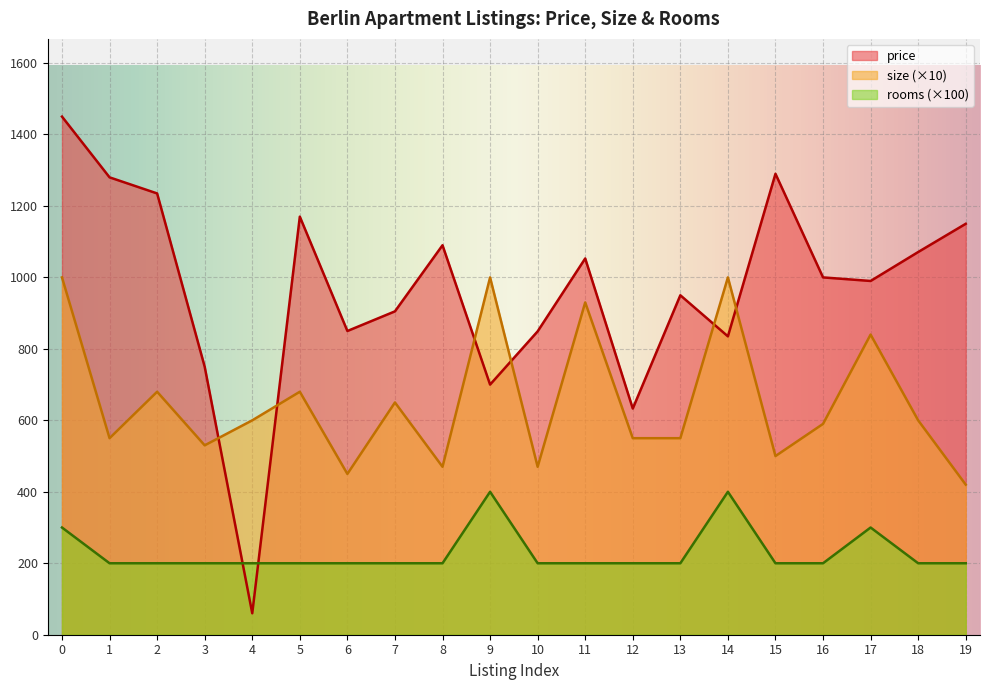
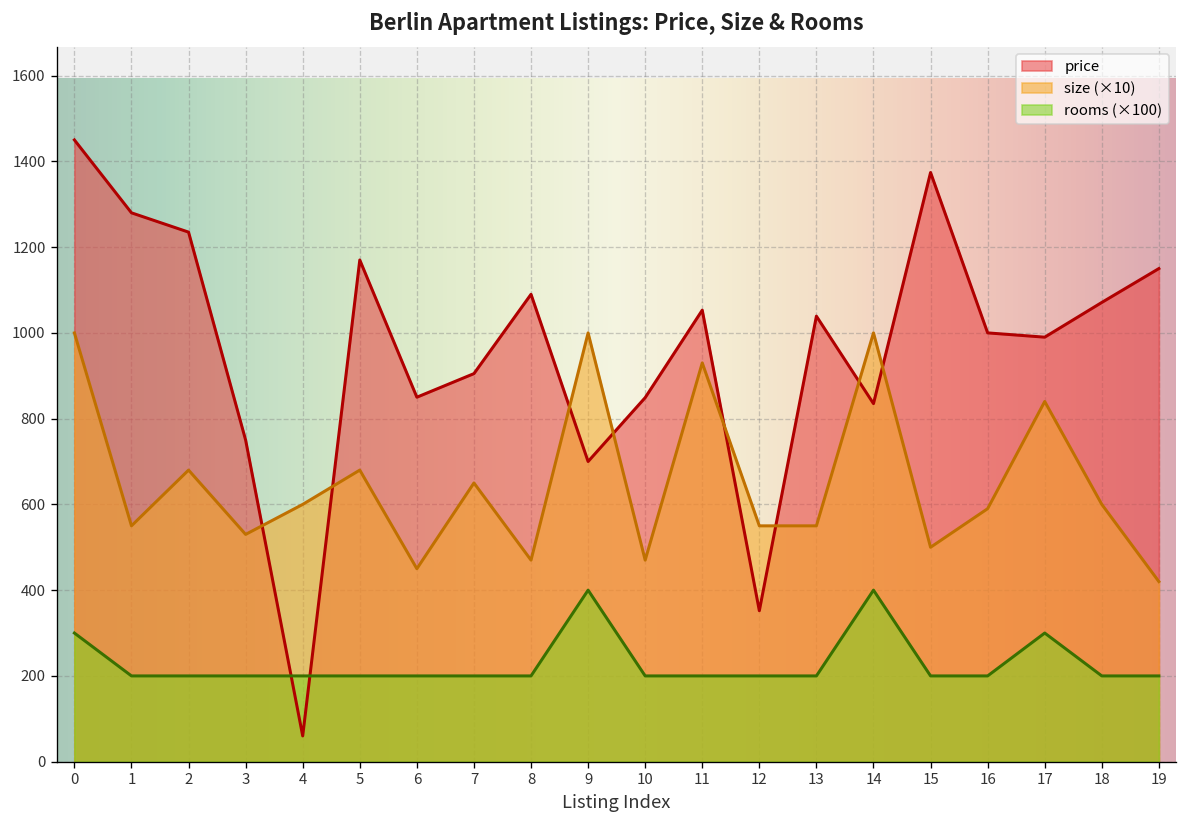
price, 12: 630 -> 350
price, 13: 950 -> 1040
price, 15: 1290 -> 1370
